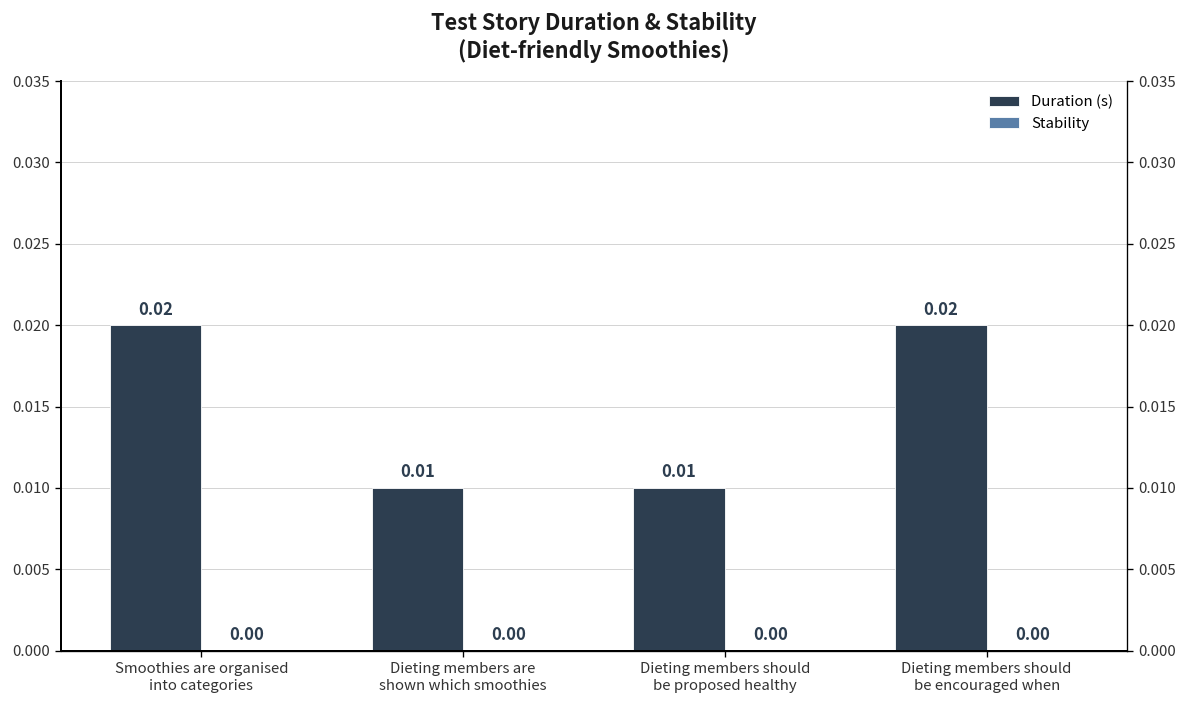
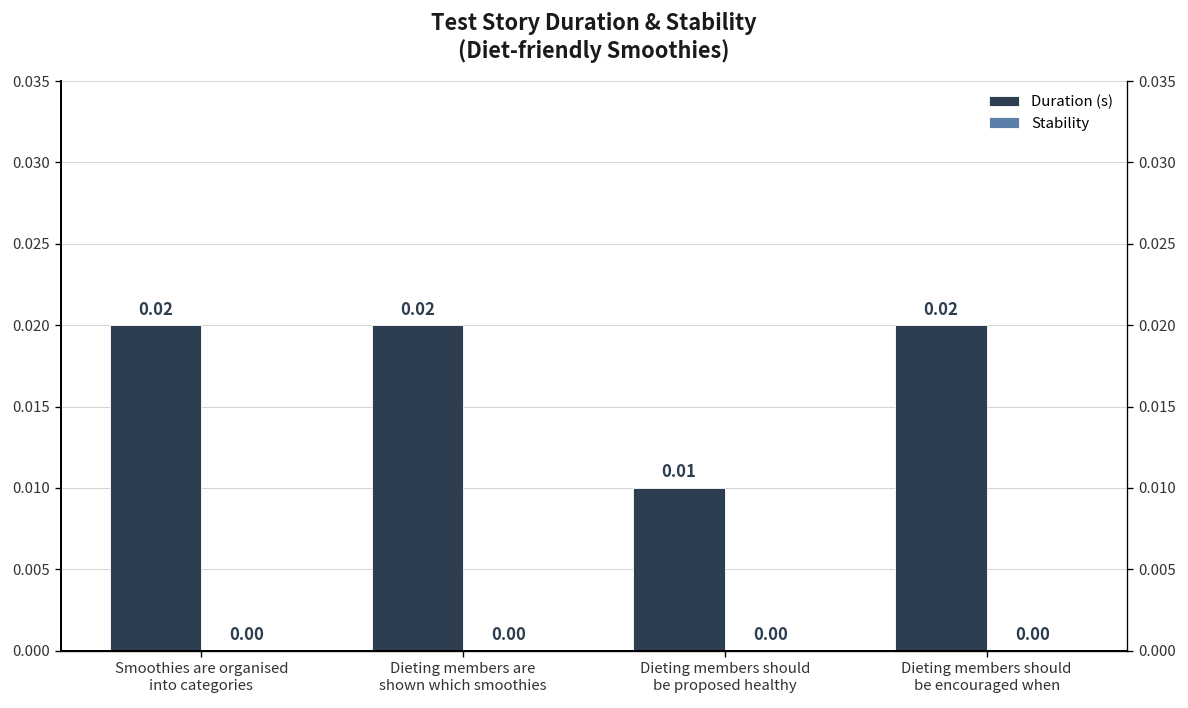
Duration (s), Dieting members are shown which smoothies: 0.01 -> 0.02
